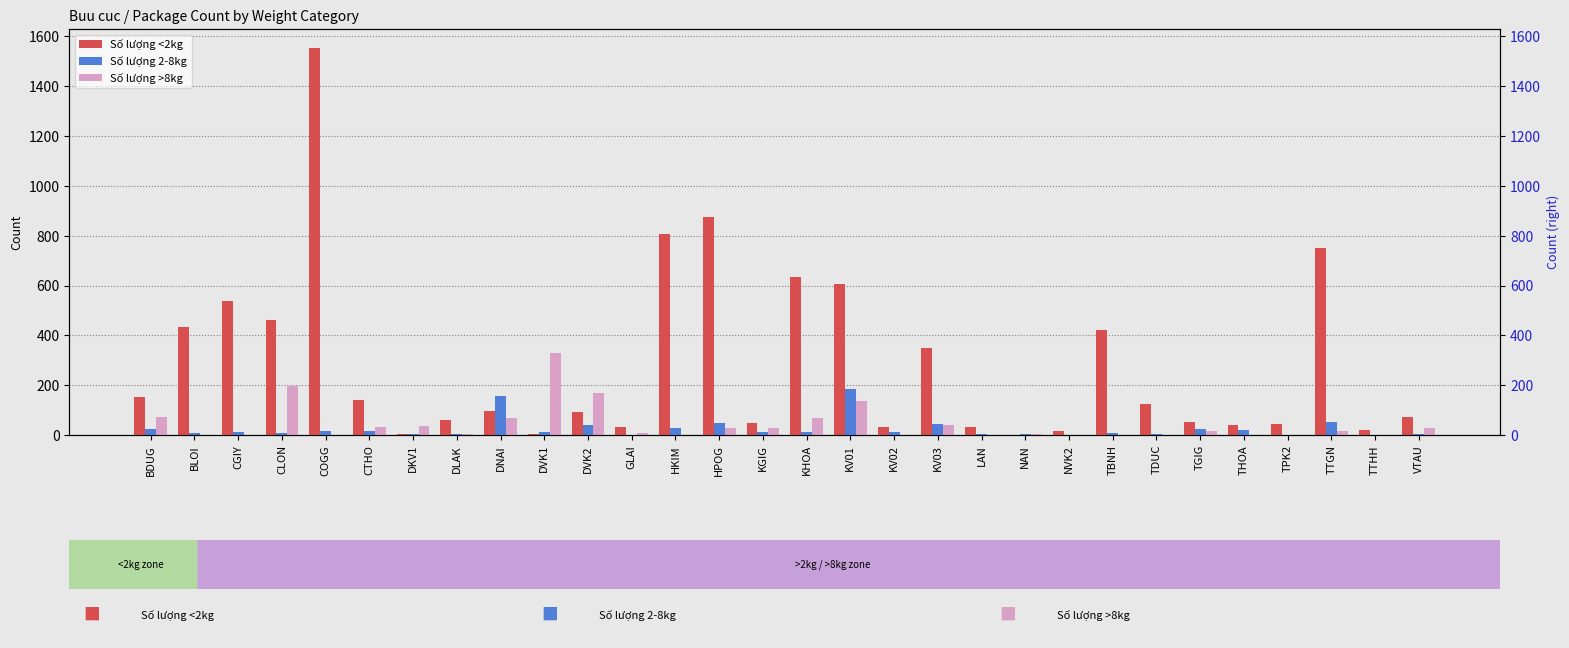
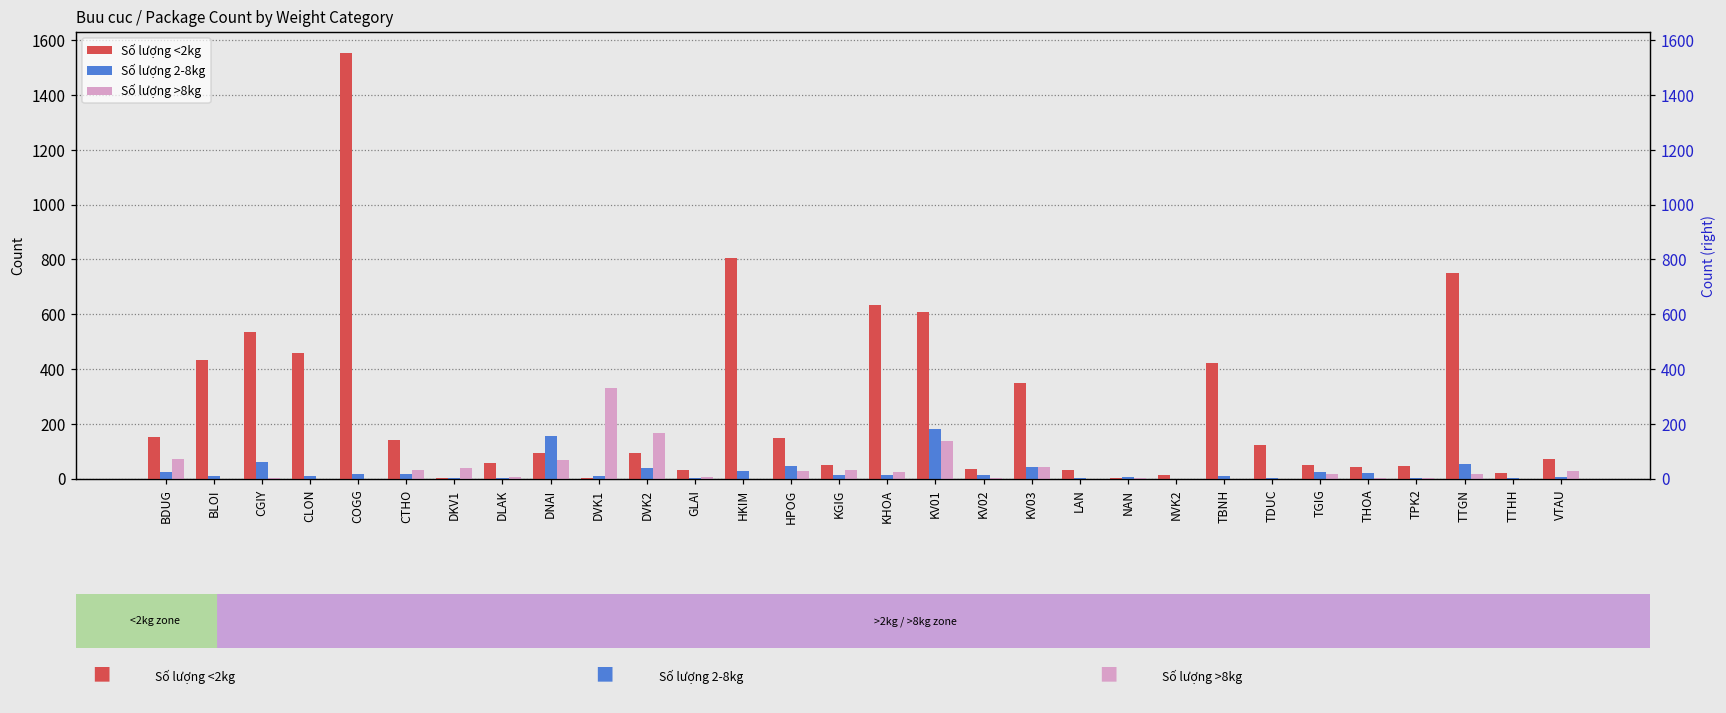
Số lượng 2-8kg, CGIY: 10 -> 60
Số lượng >8kg, CLON: 200 -> 0
Số lượng <2kg, HPOG: 880 -> 150
Số lượng >8kg, KHOA: 70 -> 20
